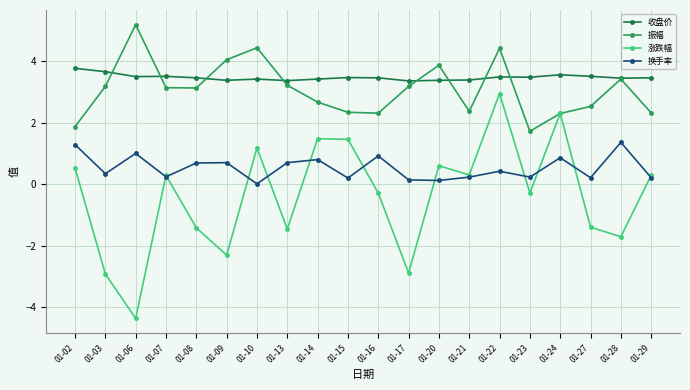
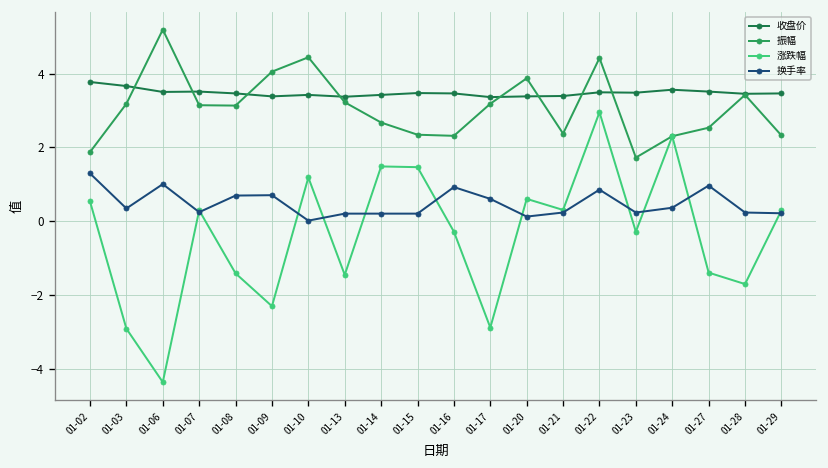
换手率, 01-13: 0.7 -> 0.2
换手率, 01-14: 0.8 -> 0.2
换手率, 01-17: 0.1 -> 0.6
换手率, 01-22: 0.4 -> 0.9
换手率, 01-24: 0.9 -> 0.4
换手率, 01-27: 0.2 -> 1.0
换手率, 01-28: 1.4 -> 0.2
